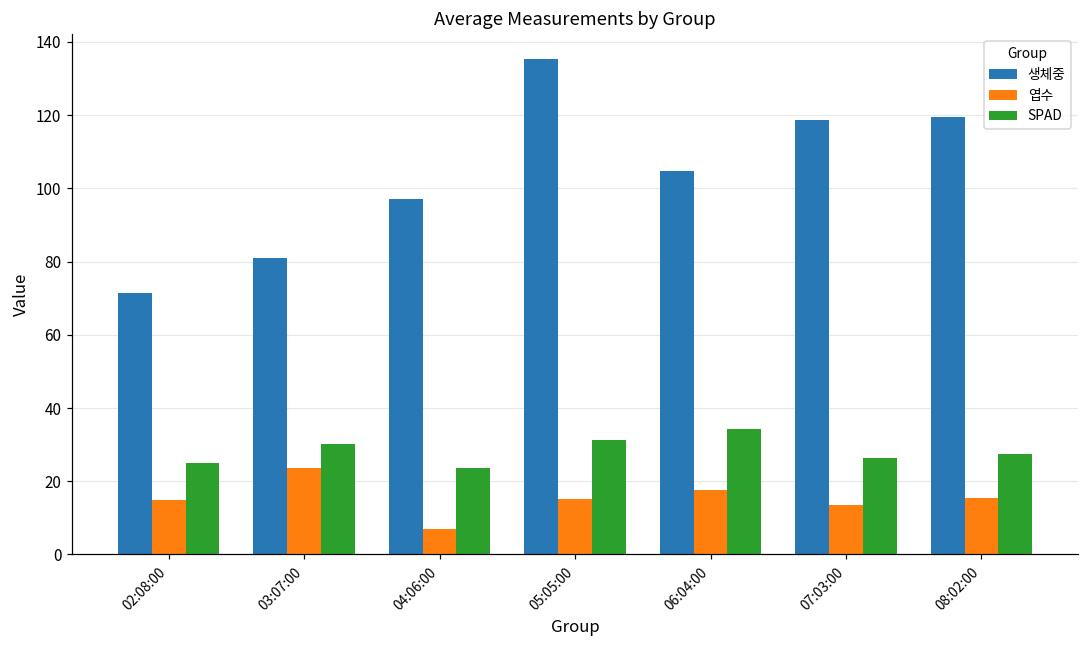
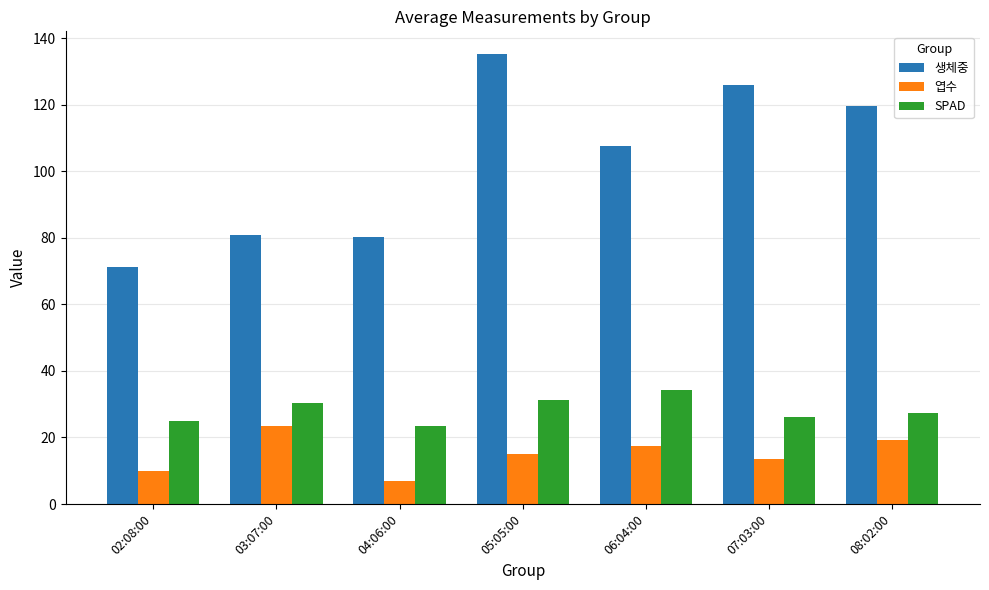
엽수, 02:08:00: 15 -> 10
생체중, 04:06:00: 97 -> 80
생체중, 06:04:00: 105 -> 107
생체중, 07:03:00: 119 -> 126
엽수, 08:02:00: 15 -> 19
